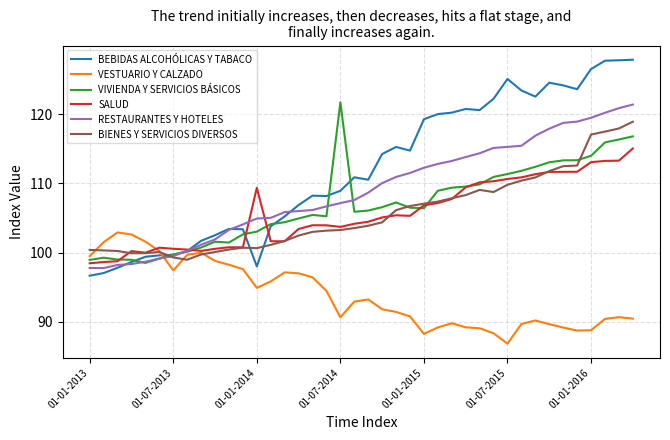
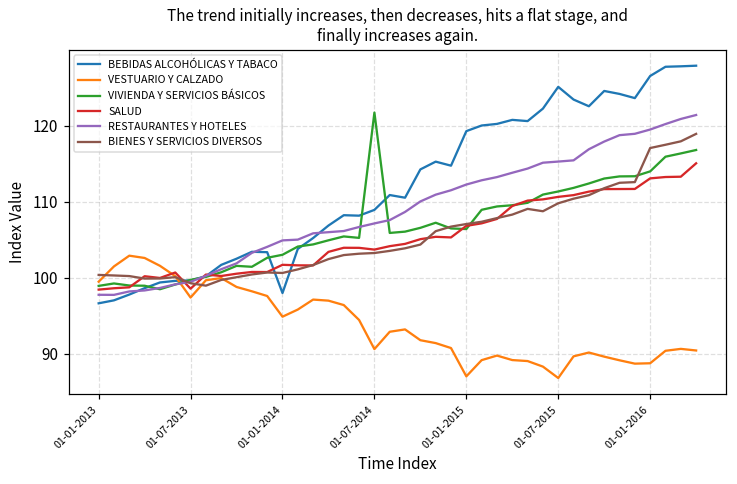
SALUD, 01-07-2013: 101 -> 99
SALUD, 01-01-2014: 109 -> 102
VESTUARIO Y CALZADO, 01-01-2015: 88 -> 87
